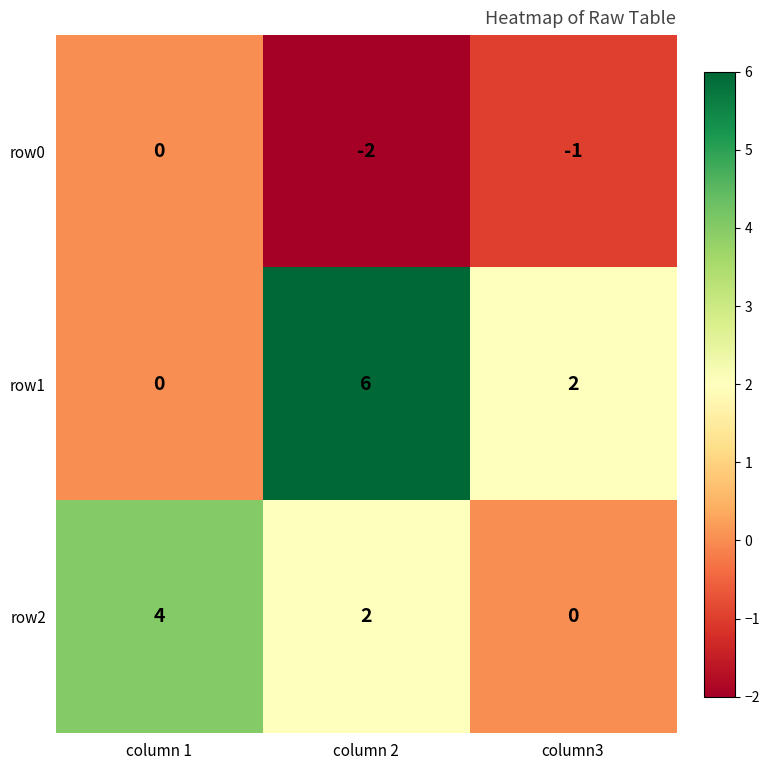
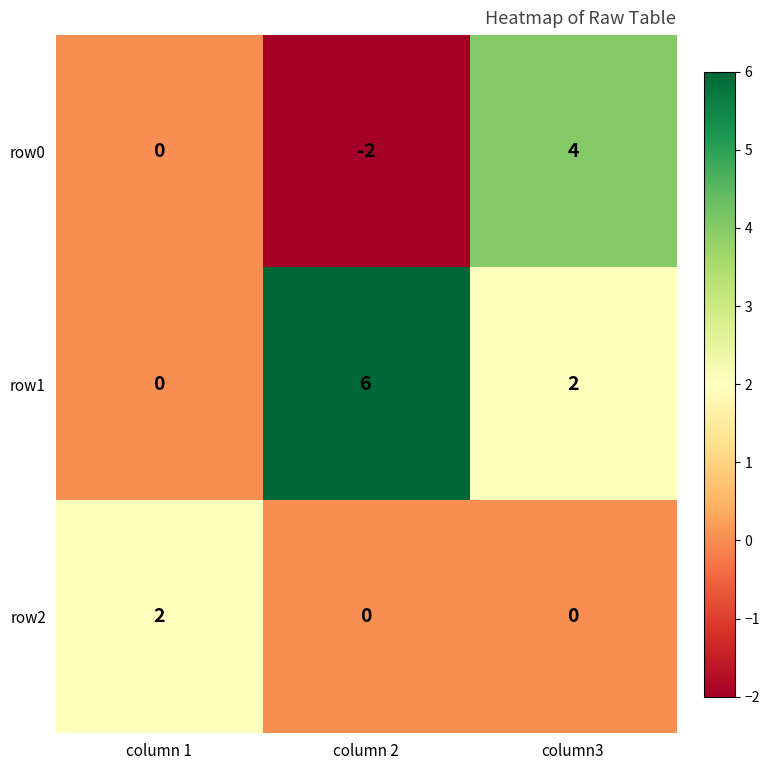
row0, column3: -1 -> 4
row2, column 1: 4 -> 2
row2, column 2: 2 -> 0
